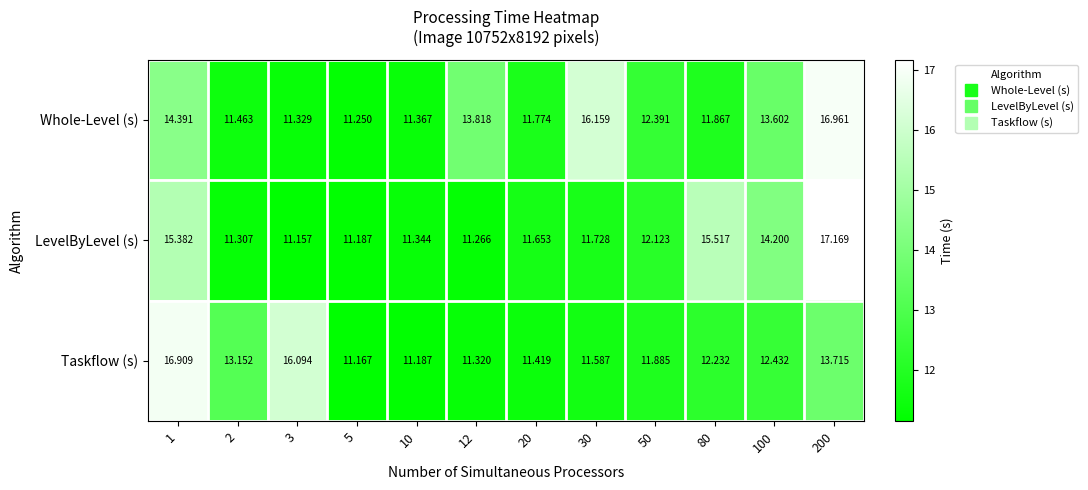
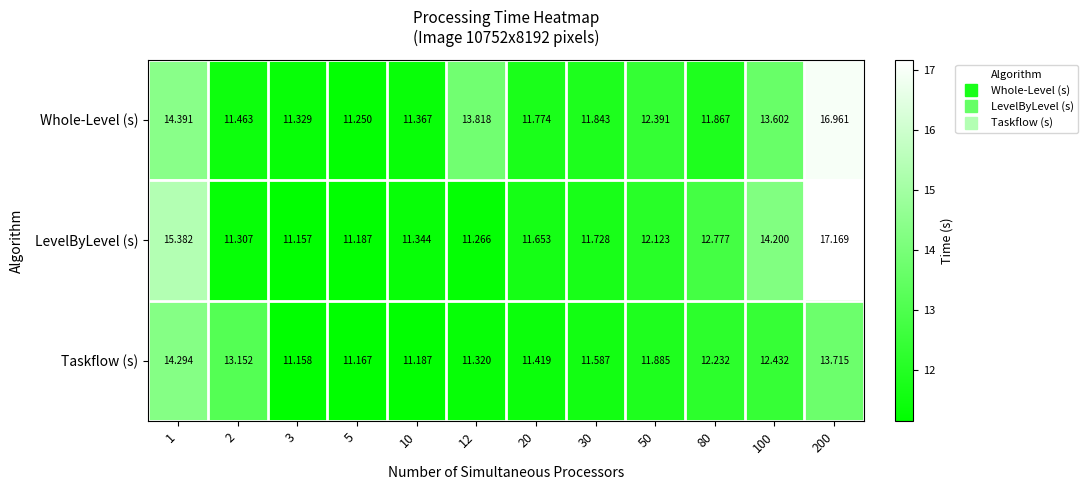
Whole-Level (s), 30: 16.159 -> 11.843
LevelByLevel (s), 80: 15.517 -> 12.777
Taskflow (s), 1: 16.909 -> 14.294
Taskflow (s), 3: 16.094 -> 11.158
